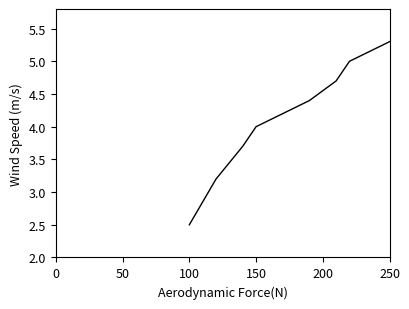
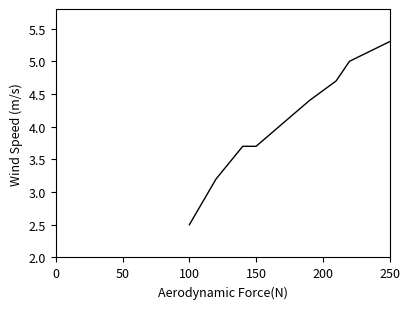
150: 4.0 -> 3.7
